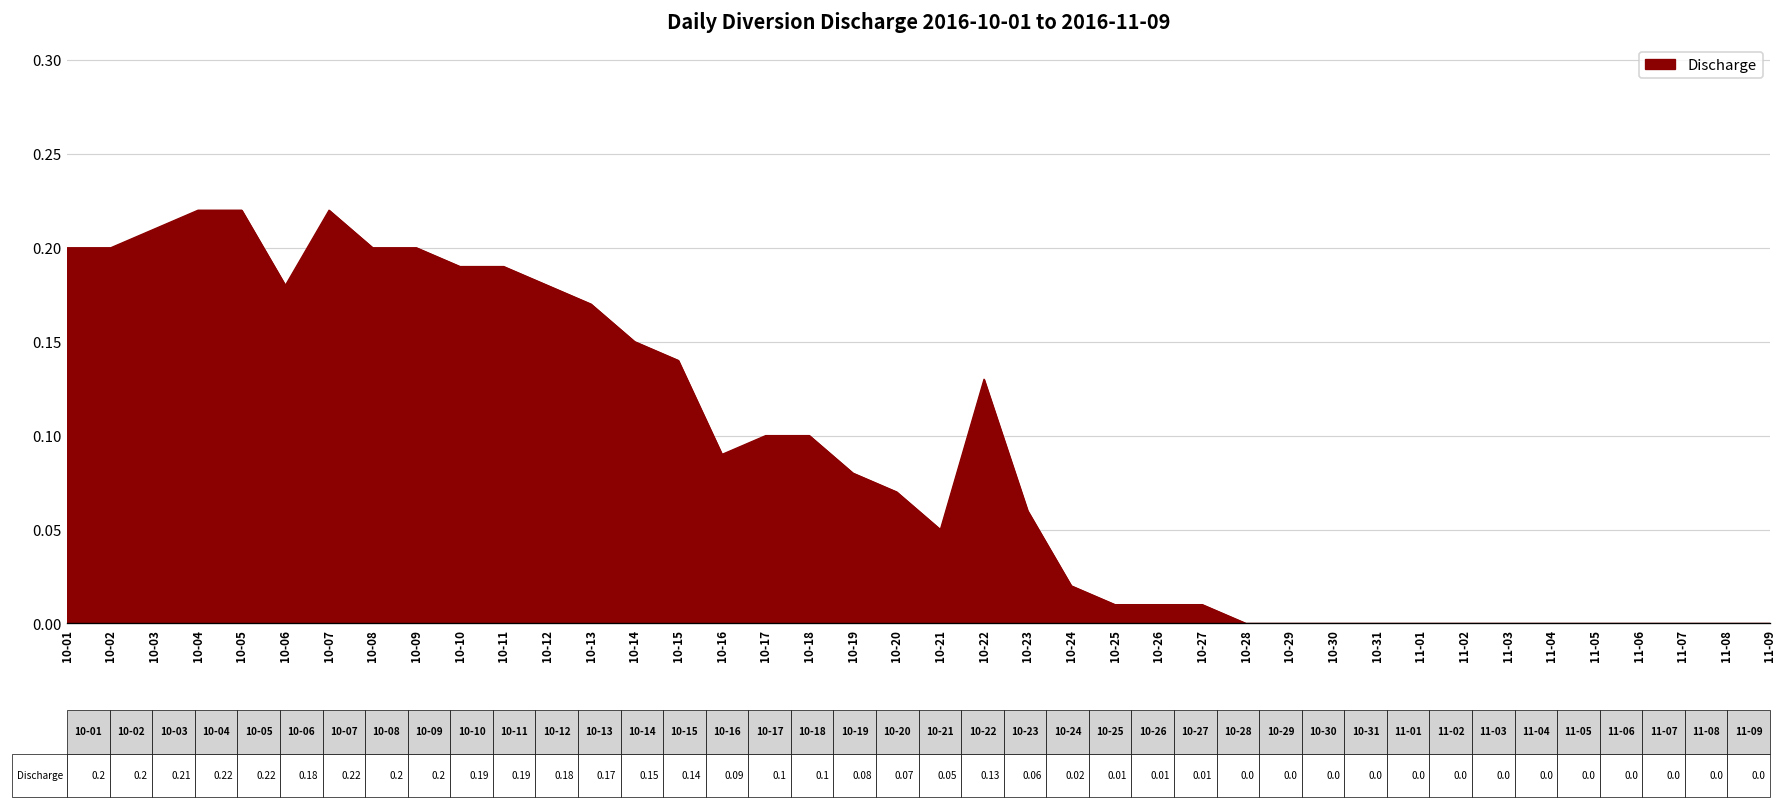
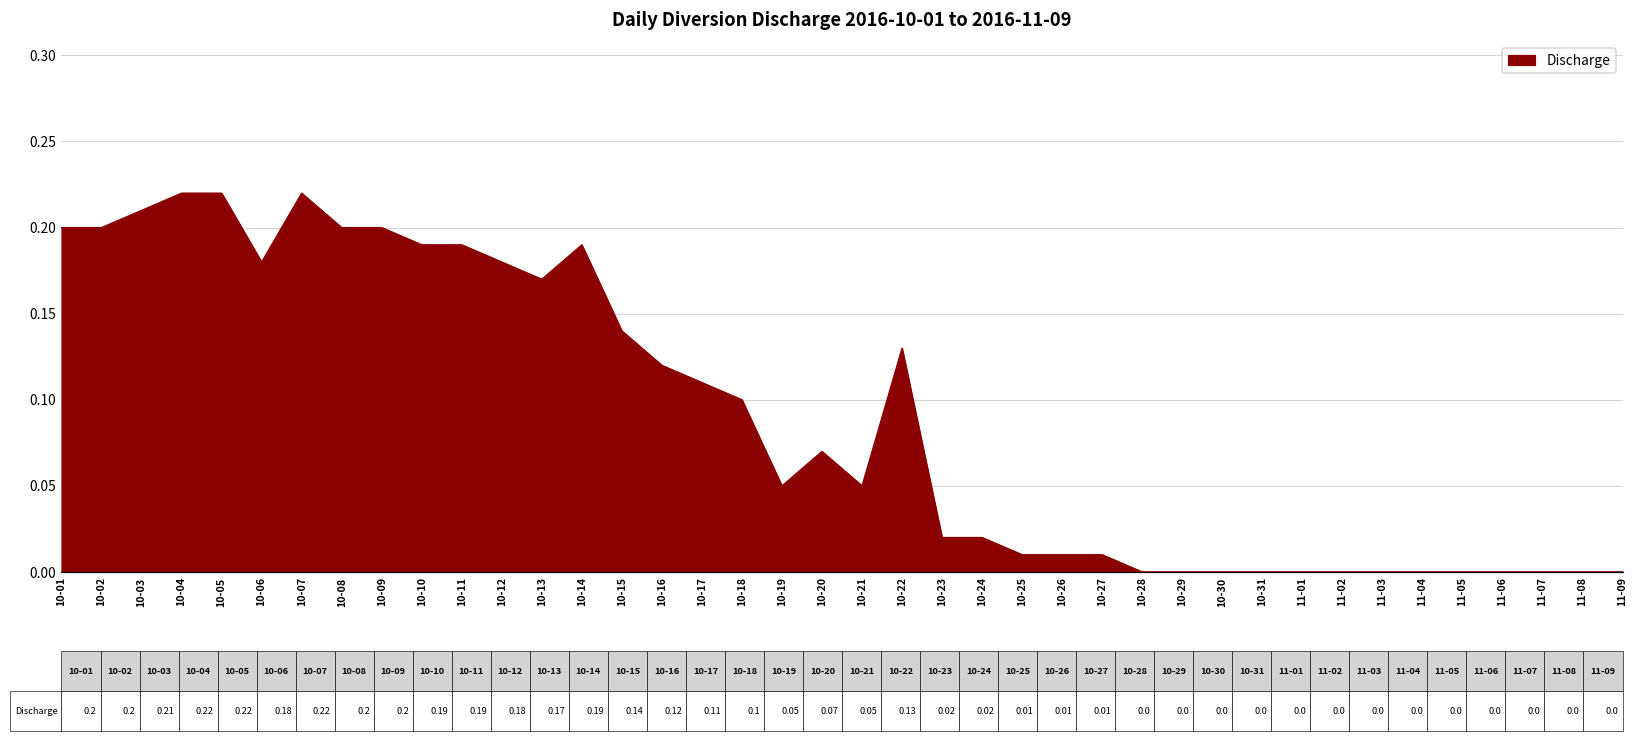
10-14: 0.15 -> 0.19
10-16: 0.09 -> 0.12
10-17: 0.1 -> 0.11
10-19: 0.08 -> 0.05
10-23: 0.06 -> 0.02
